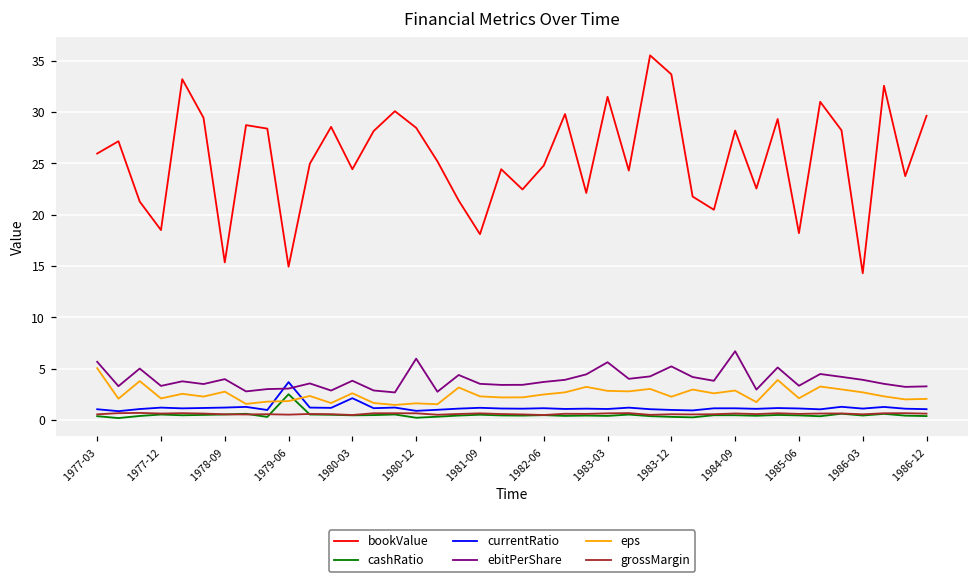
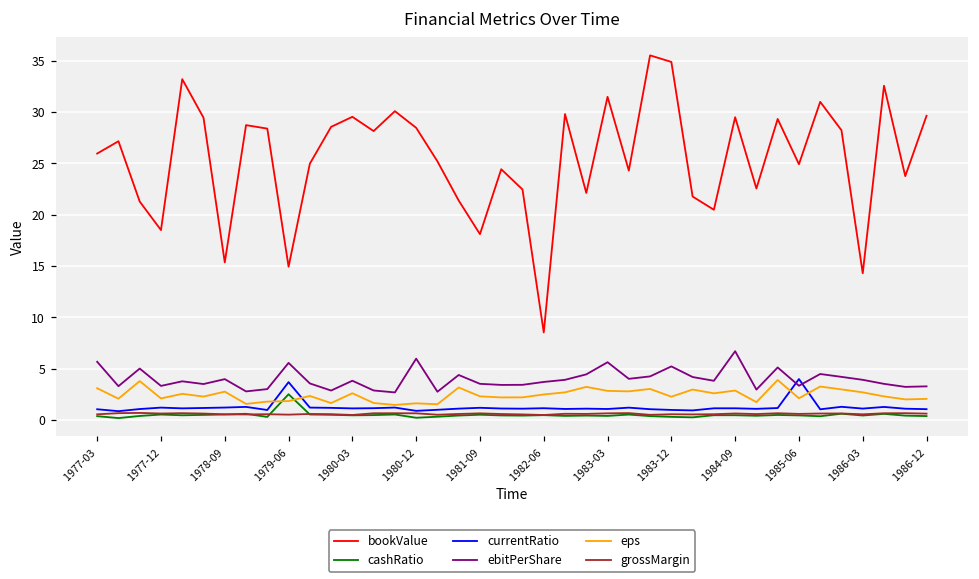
eps, 1977-03: 5 -> 3
ebitPerShare, 1979-06: 3 -> 6
bookValue, 1980-03: 24 -> 30
currentRatio, 1980-03: 2 -> 1
bookValue, 1982-06: 25 -> 9
bookValue, 1983-12: 34 -> 35
bookValue, 1984-09: 28 -> 30
bookValue, 1985-06: 18 -> 25
currentRatio, 1985-06: 1 -> 4
